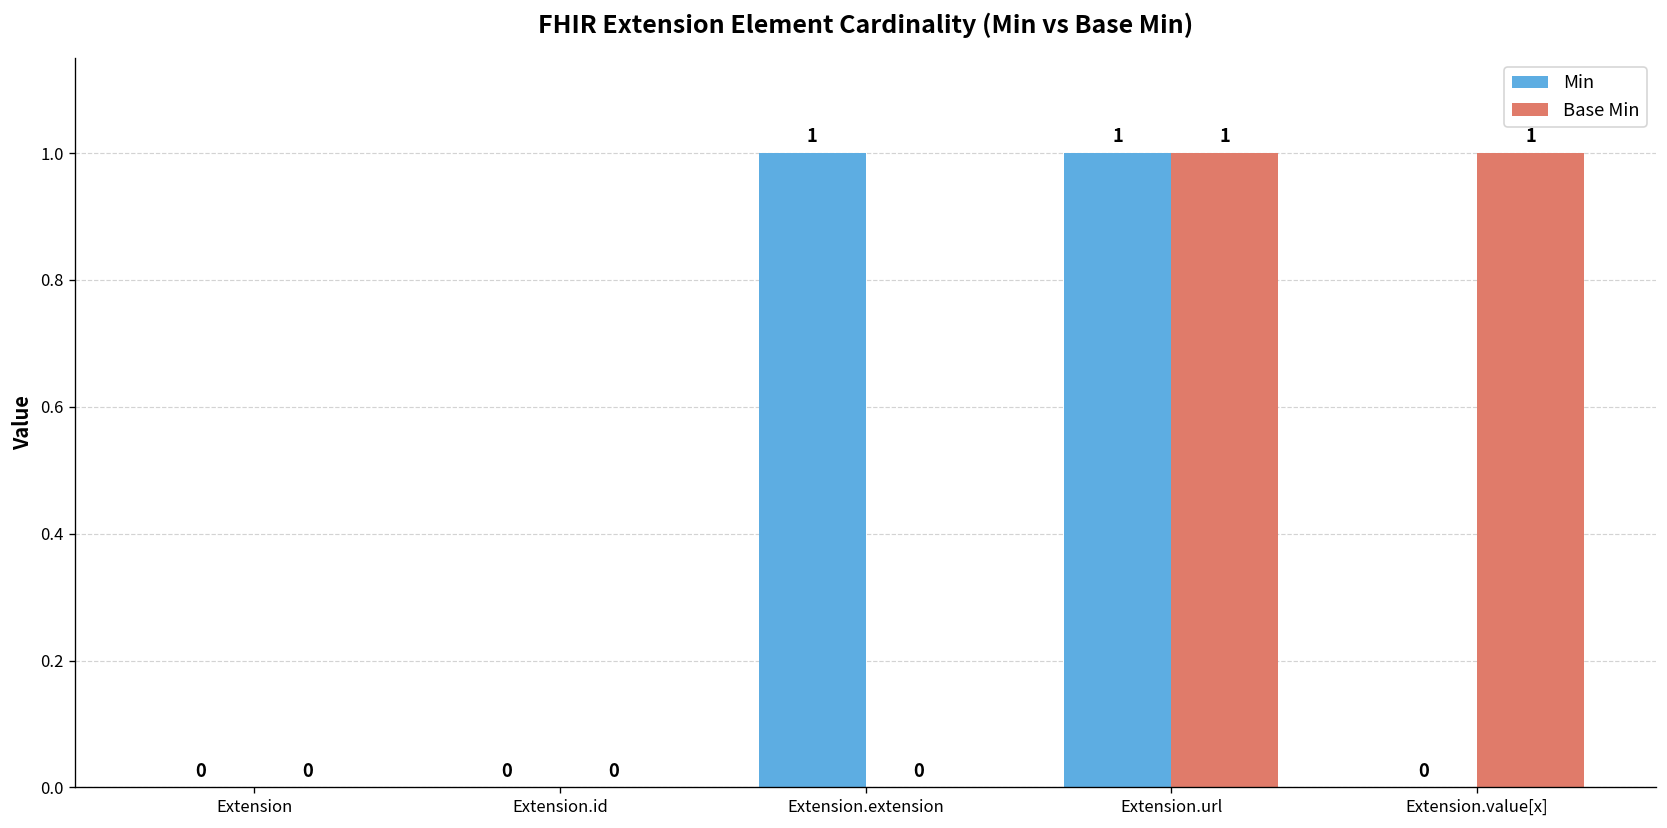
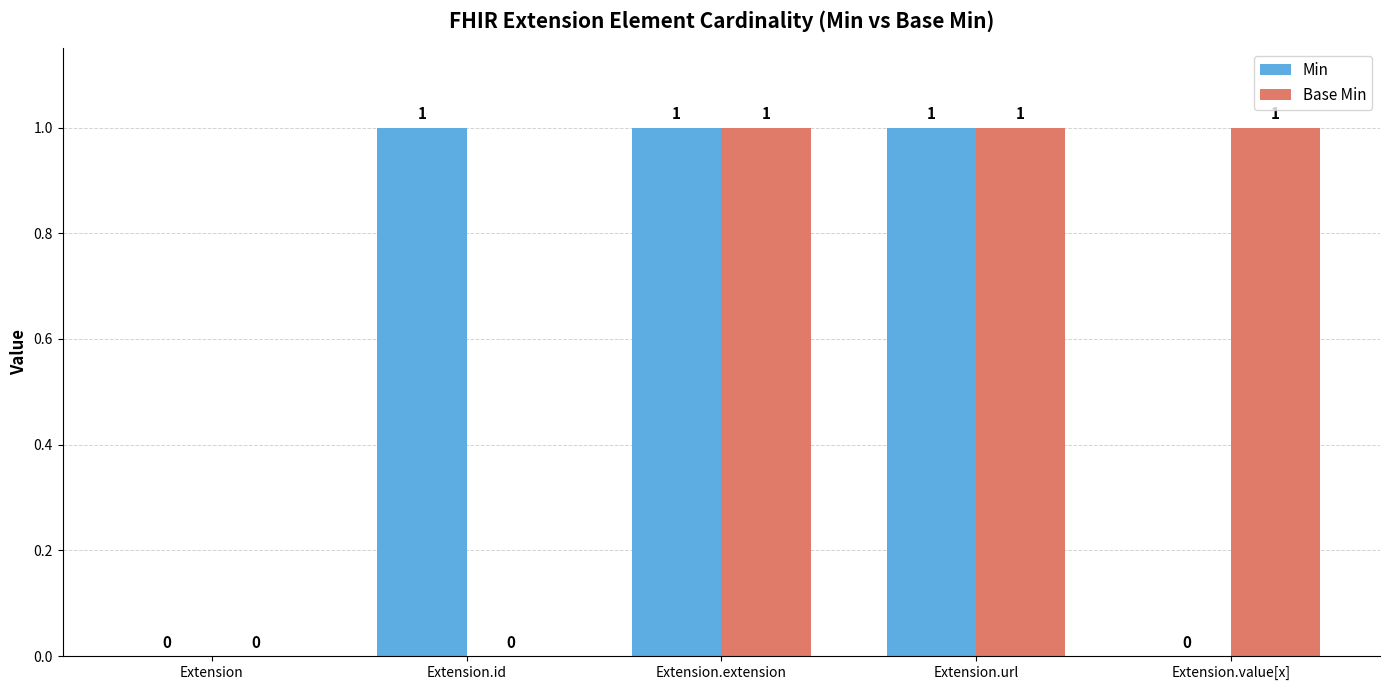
Min, Extension.id: 0 -> 1
Base Min, Extension.extension: 0 -> 1
